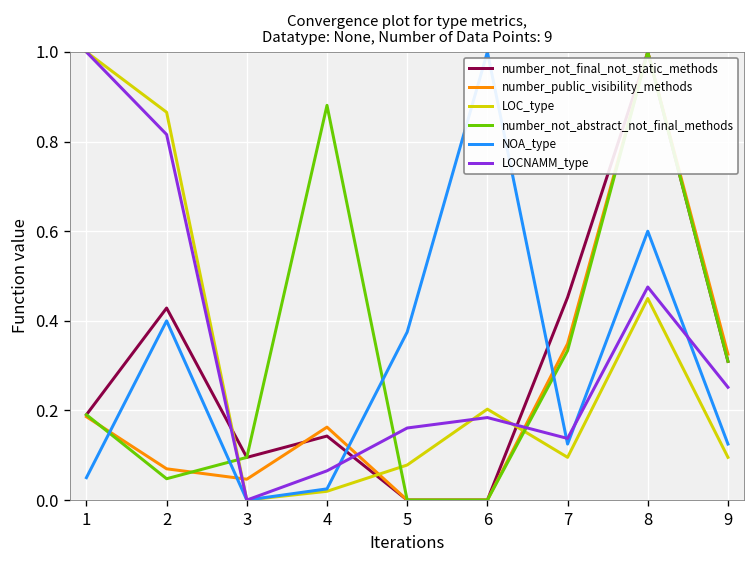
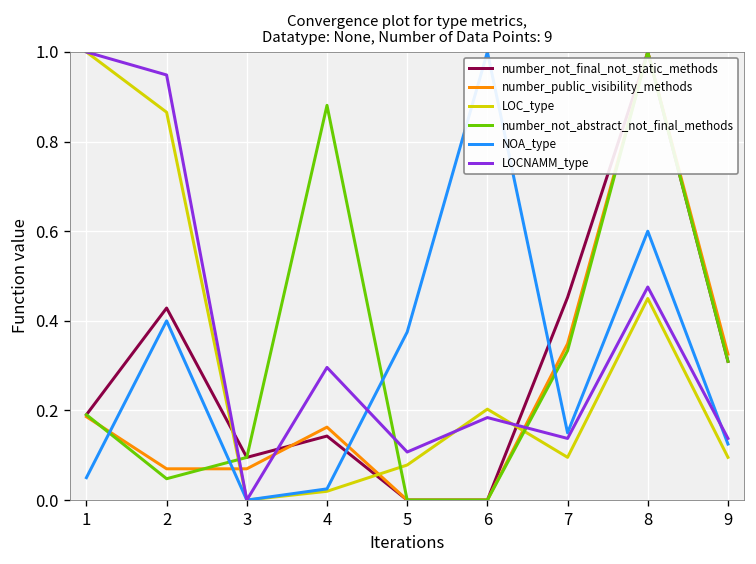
LOCNAMM_type, 2: 0.82 -> 0.95
number_public_visibility_methods, 3: 0.05 -> 0.07
LOCNAMM_type, 4: 0.07 -> 0.30
LOCNAMM_type, 5: 0.16 -> 0.11
NOA_type, 7: 0.13 -> 0.15
LOCNAMM_type, 9: 0.25 -> 0.14
